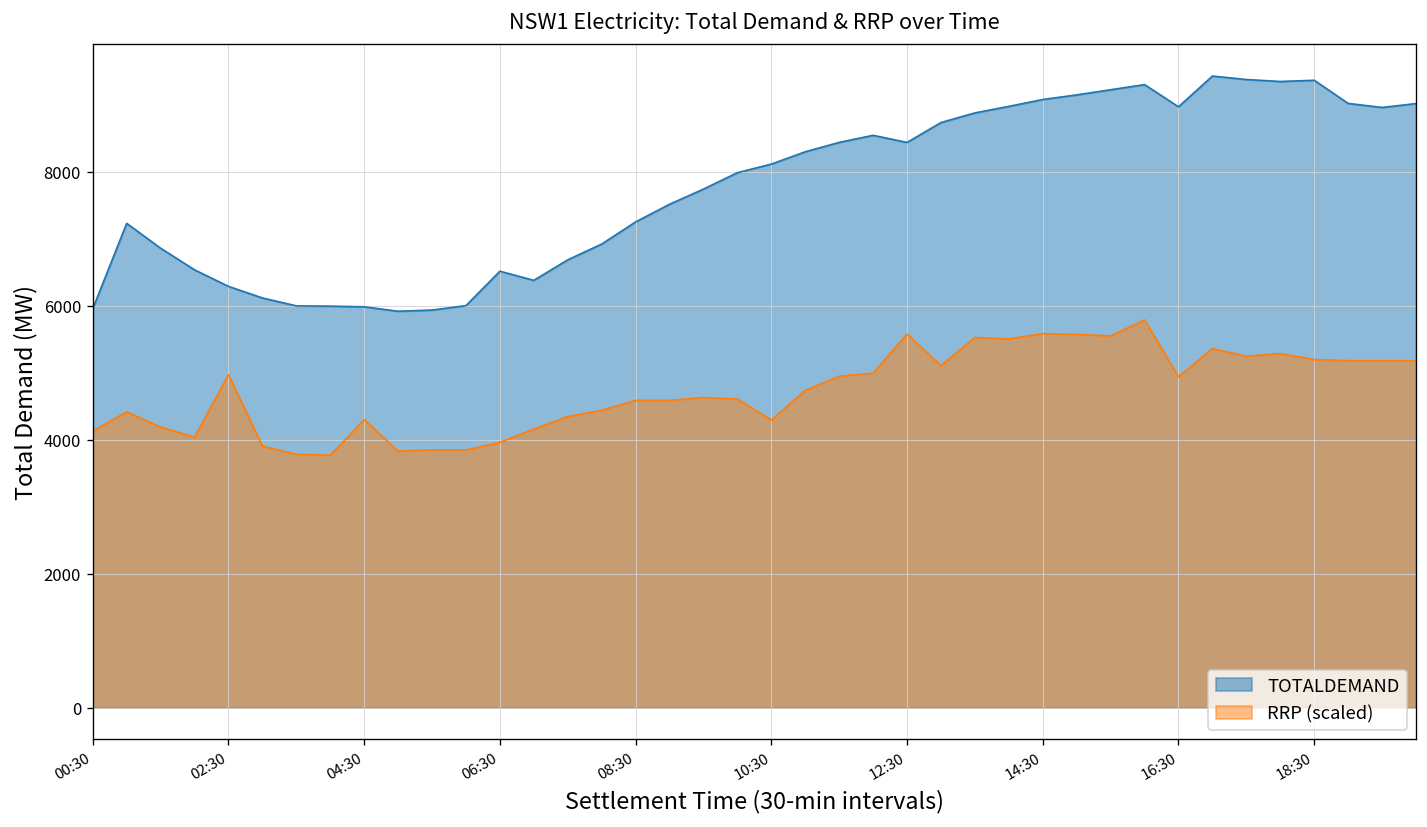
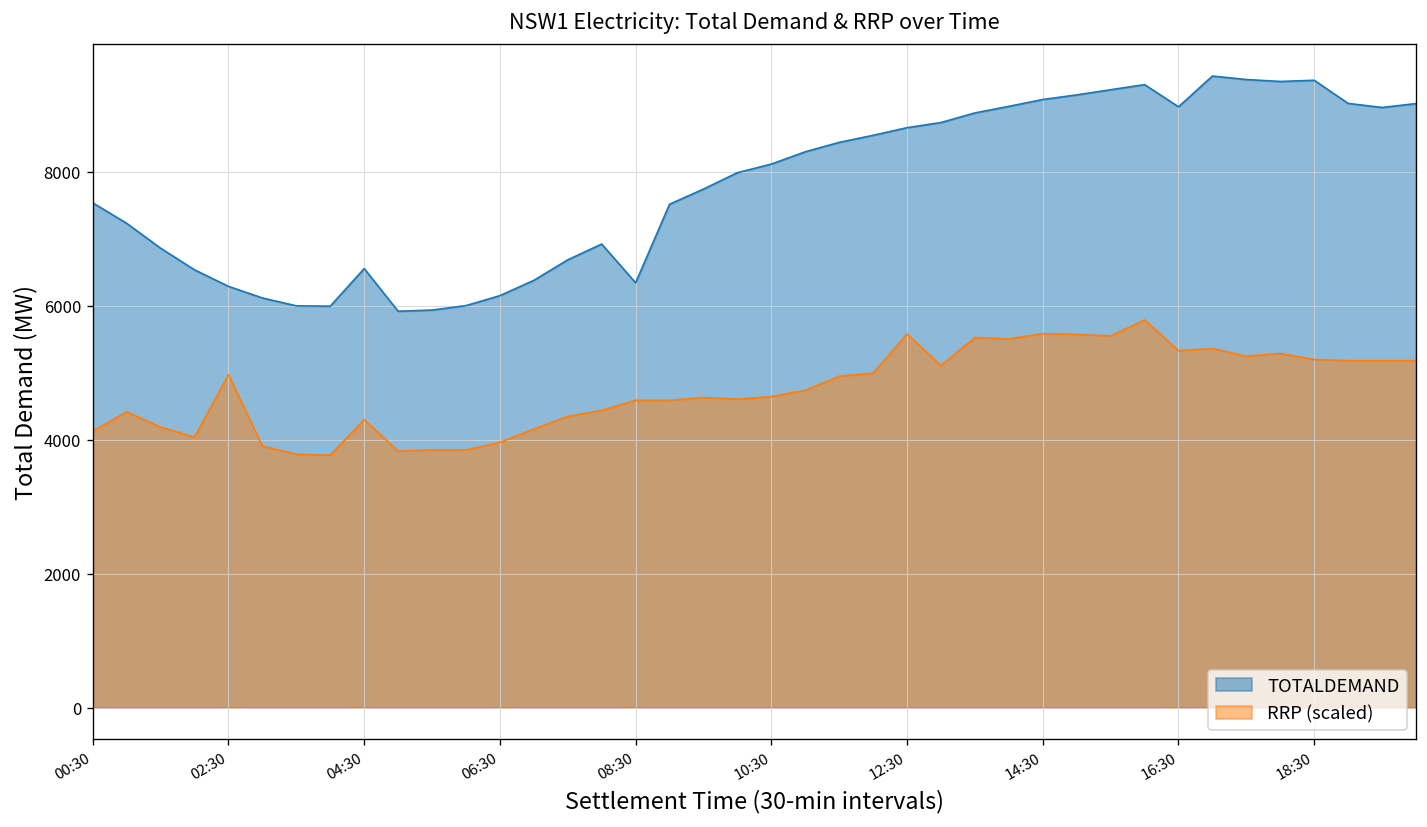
TOTALDEMAND, 00:30: 6000 -> 7500
TOTALDEMAND, 04:30: 6000 -> 6600
TOTALDEMAND, 06:30: 6500 -> 6100
TOTALDEMAND, 08:30: 7300 -> 6300
RRP (scaled), 10:30: 4300 -> 4600
TOTALDEMAND, 12:30: 8400 -> 8700
RRP (scaled), 16:30: 4900 -> 5300
